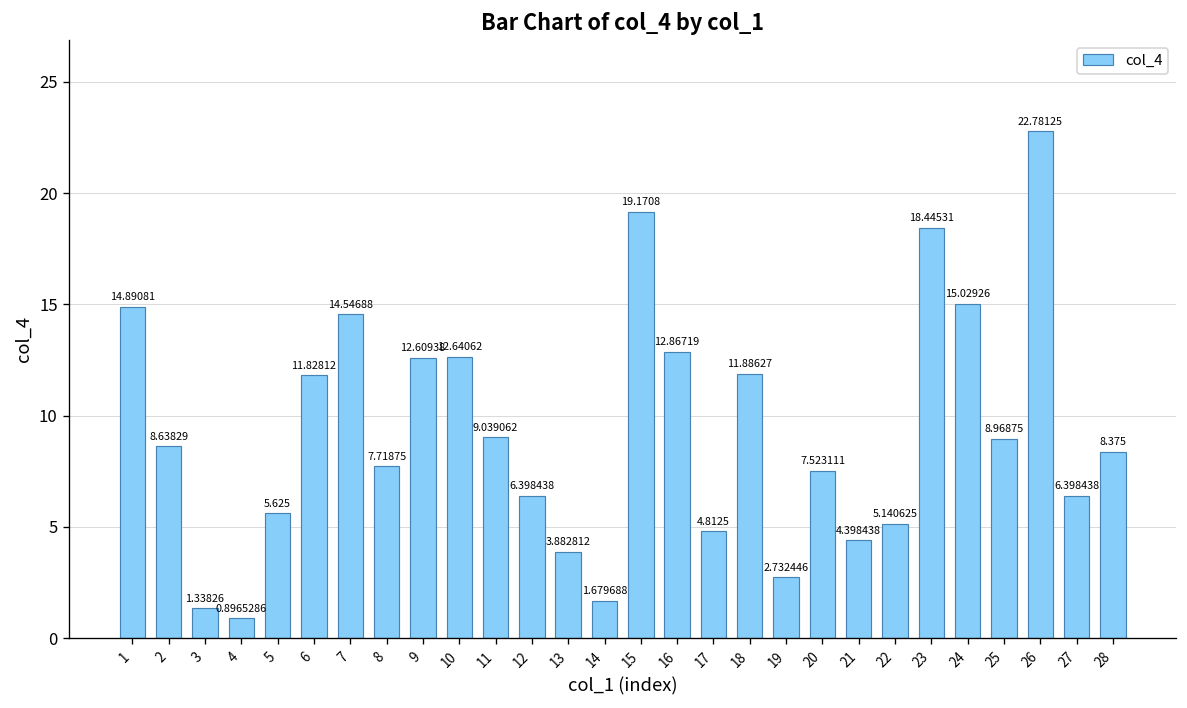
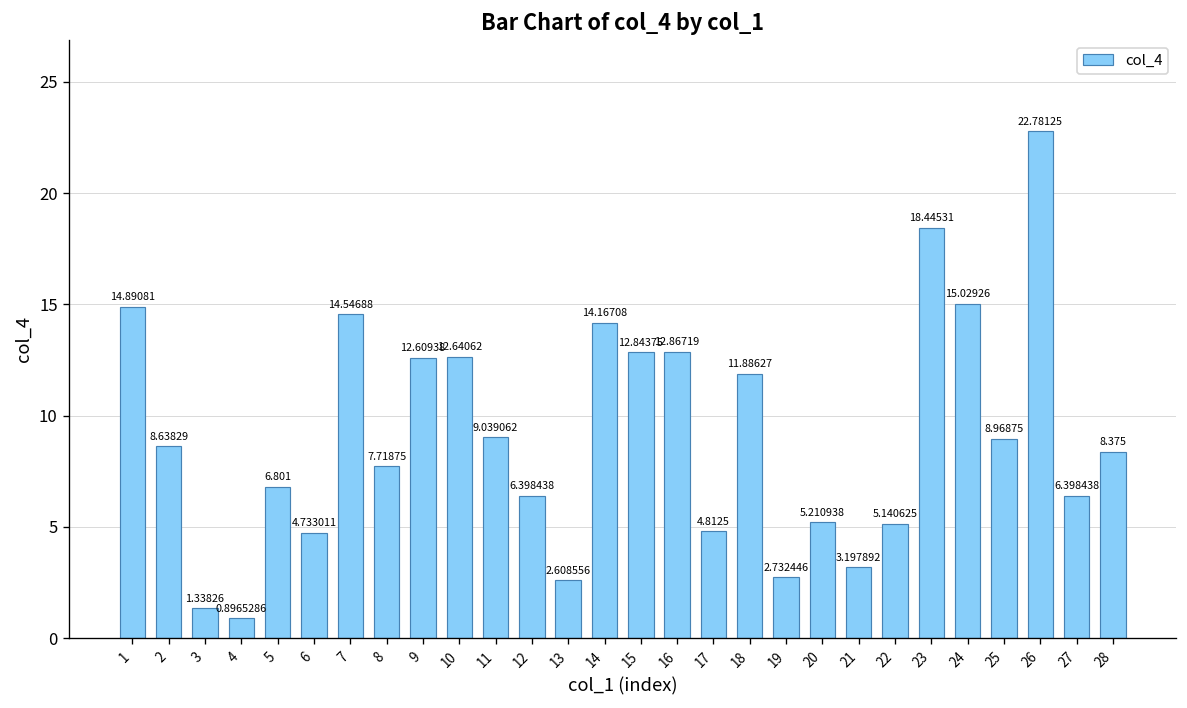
5: 5.625 -> 6.801
6: 11.82812 -> 4.733011
13: 3.882812 -> 2.608556
14: 1.679688 -> 14.16708
15: 19.1708 -> 12.84375
20: 7.523111 -> 5.210938
21: 4.398438 -> 3.197892
